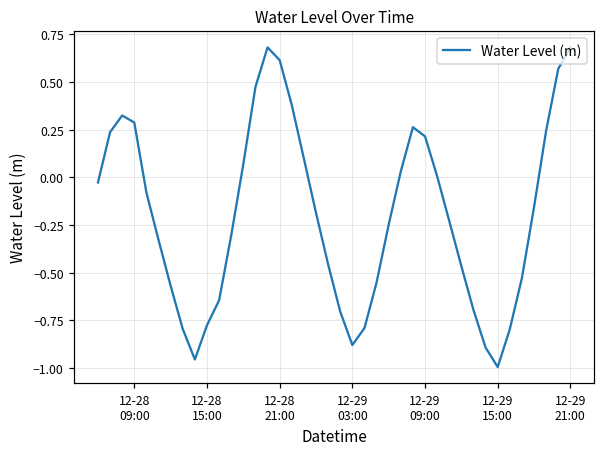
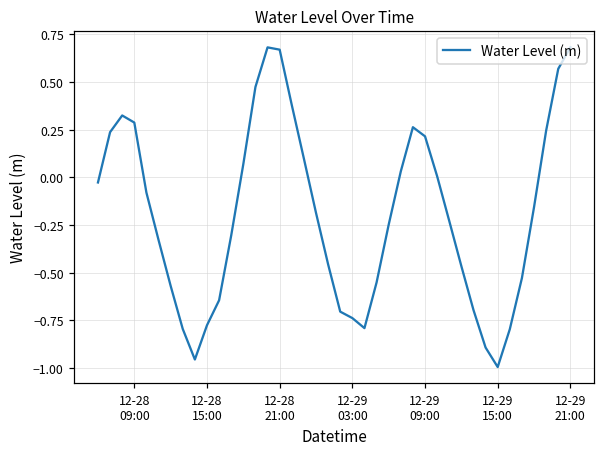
12-28 21:00: 0.61 -> 0.67
12-29 03:00: -0.88 -> -0.74
